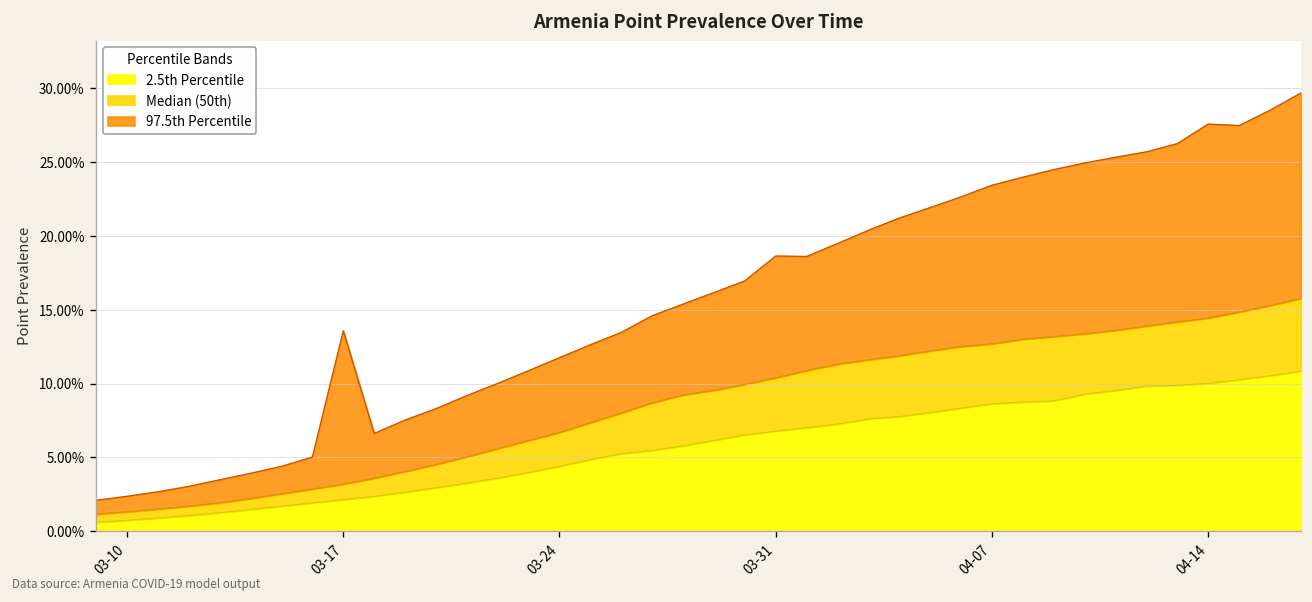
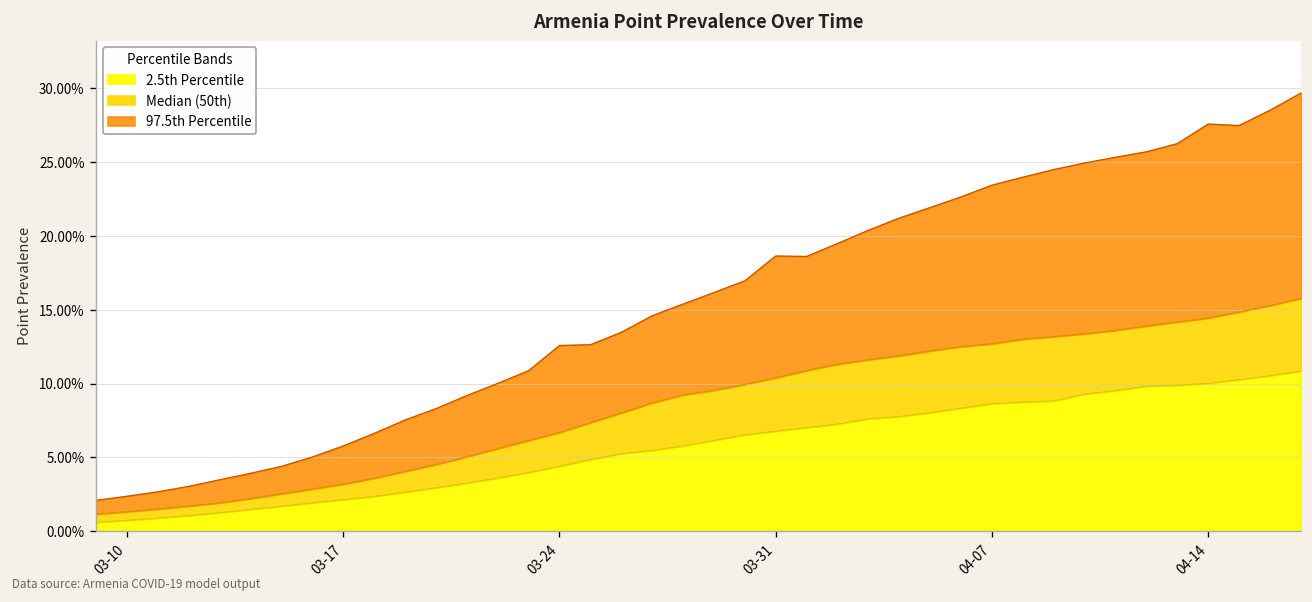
97.5th Percentile, 03-17: 13.6% -> 5.8%
97.5th Percentile, 03-24: 11.8% -> 12.6%
